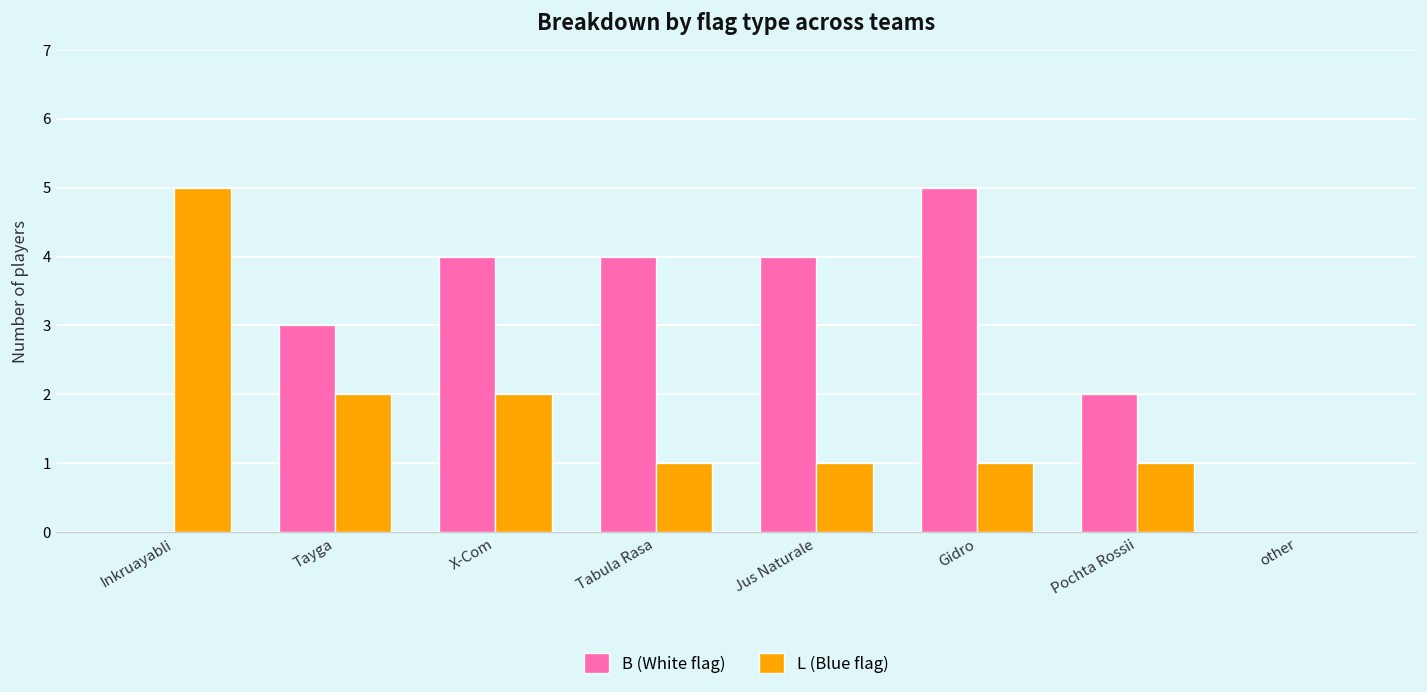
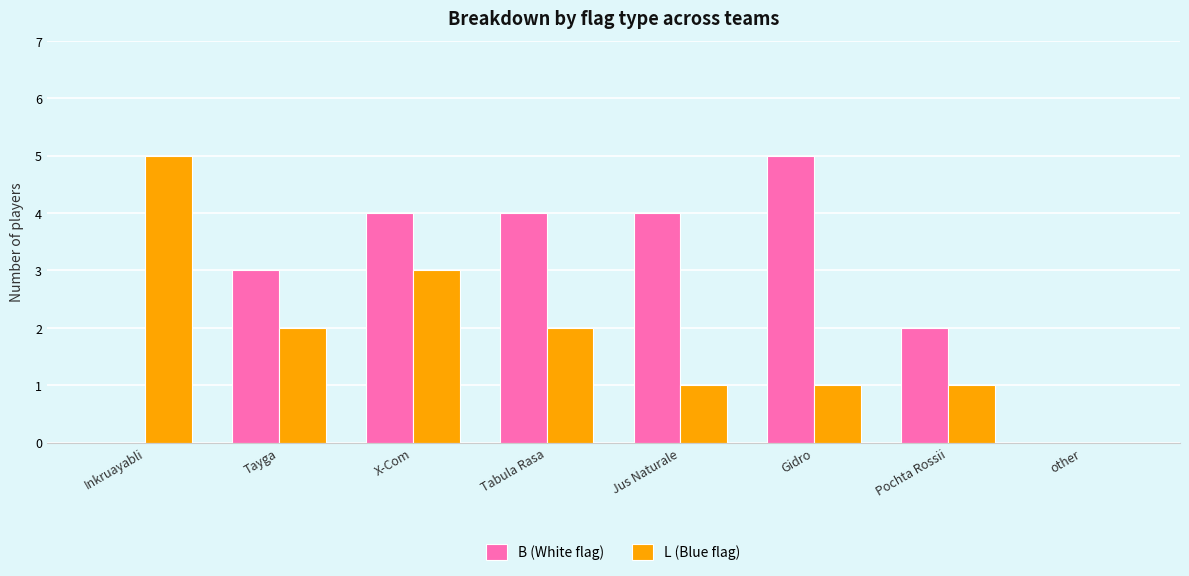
L (Blue flag), X-Com: 2 -> 3
L (Blue flag), Tabula Rasa: 1 -> 2
